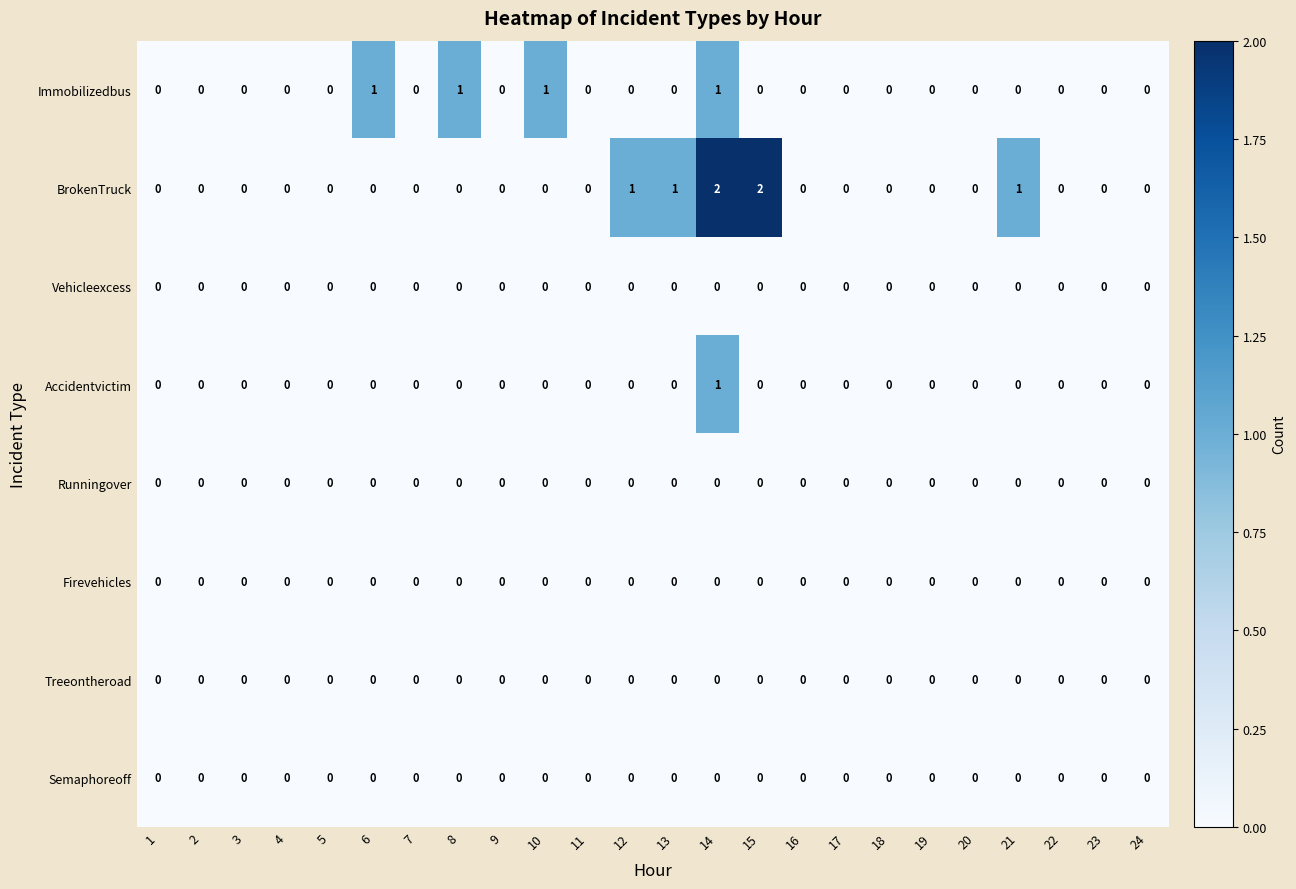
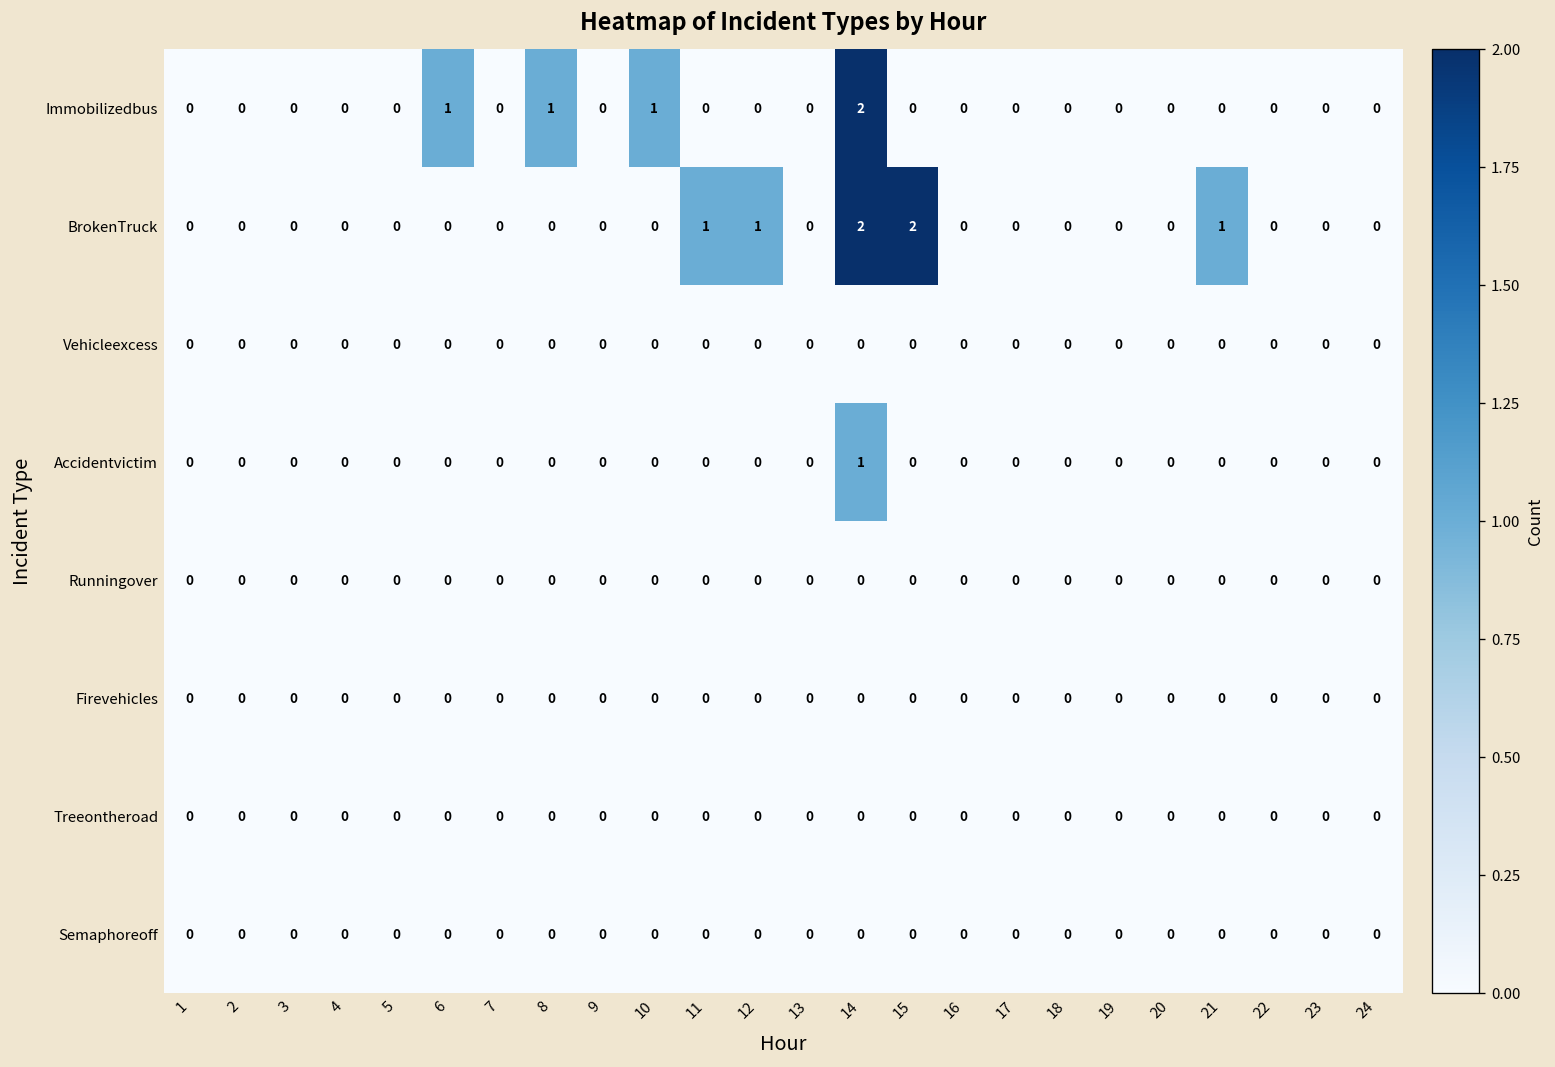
Immobilizedbus, 14: 1 -> 2
BrokenTruck, 11: 0 -> 1
BrokenTruck, 13: 1 -> 0
